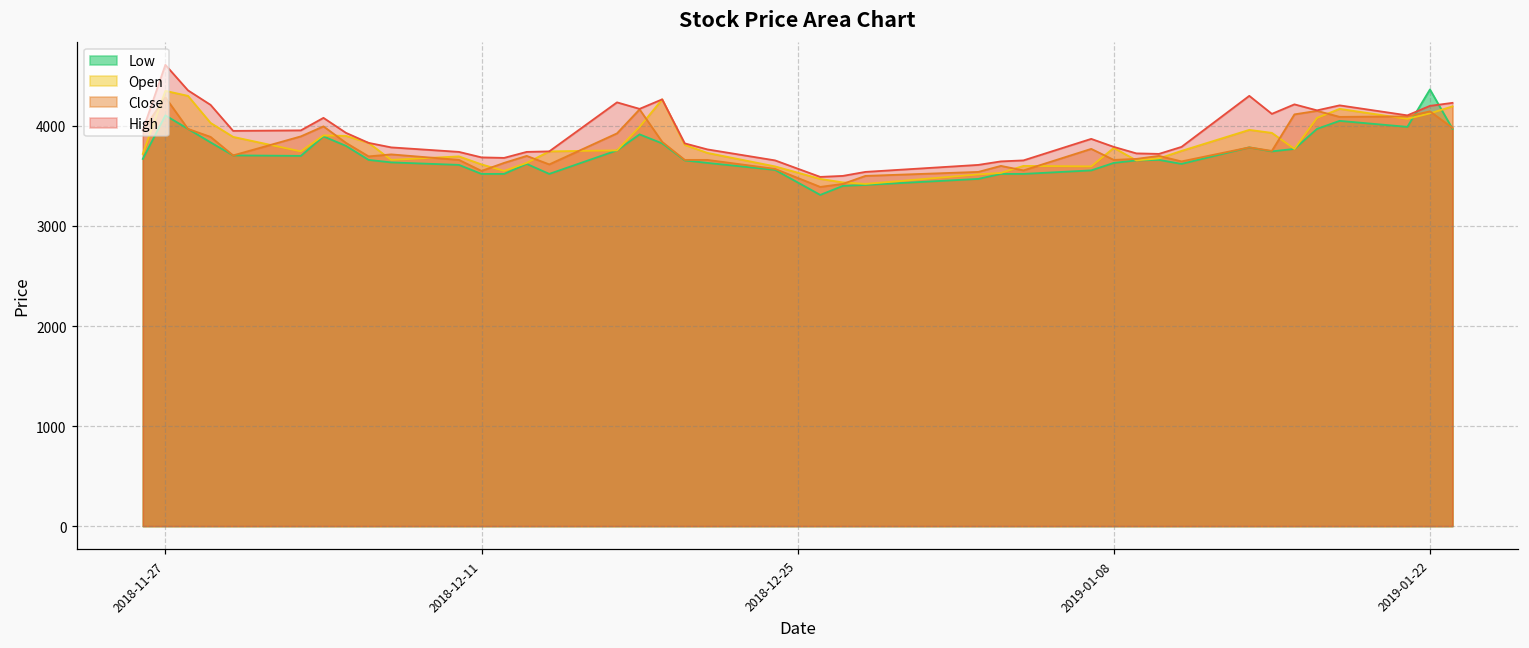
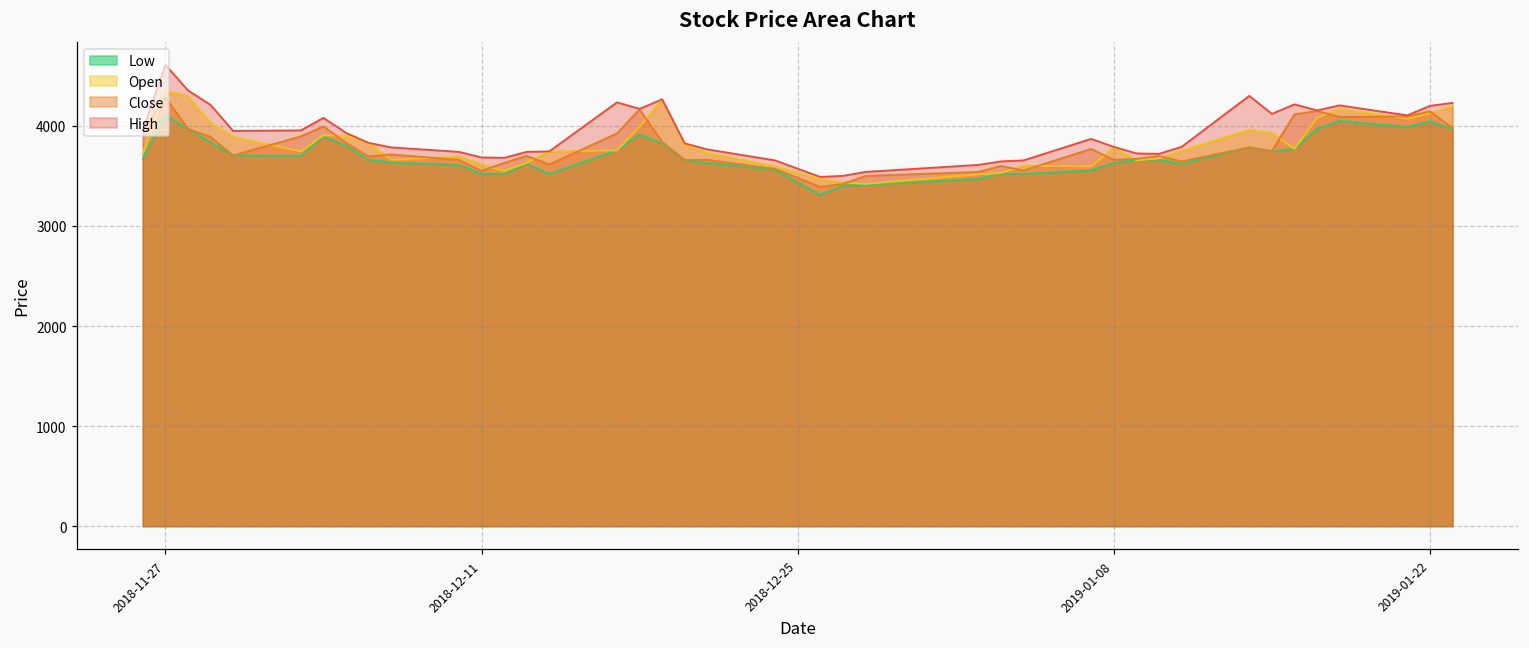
Low, 2019-01-22: 4400 -> 4000
